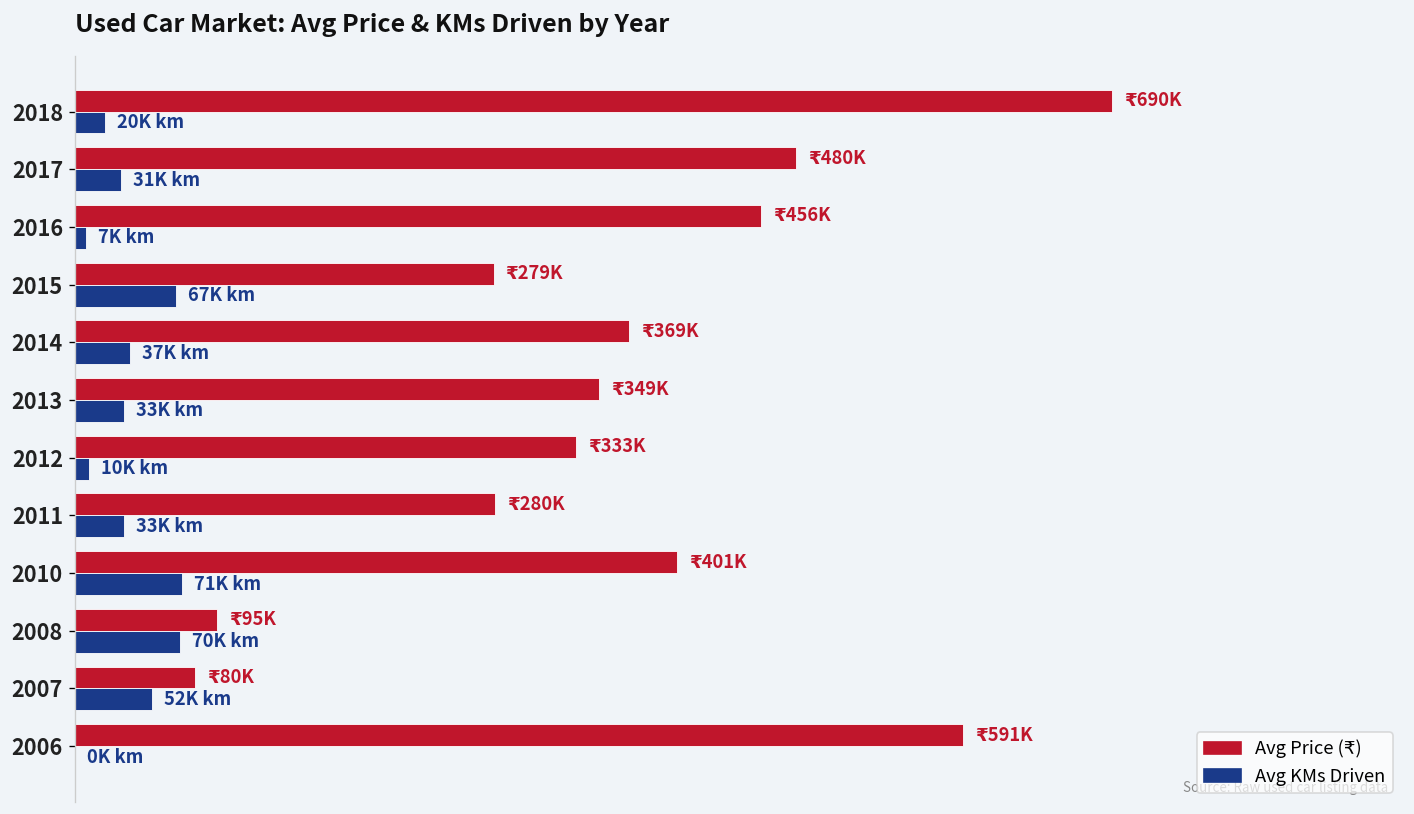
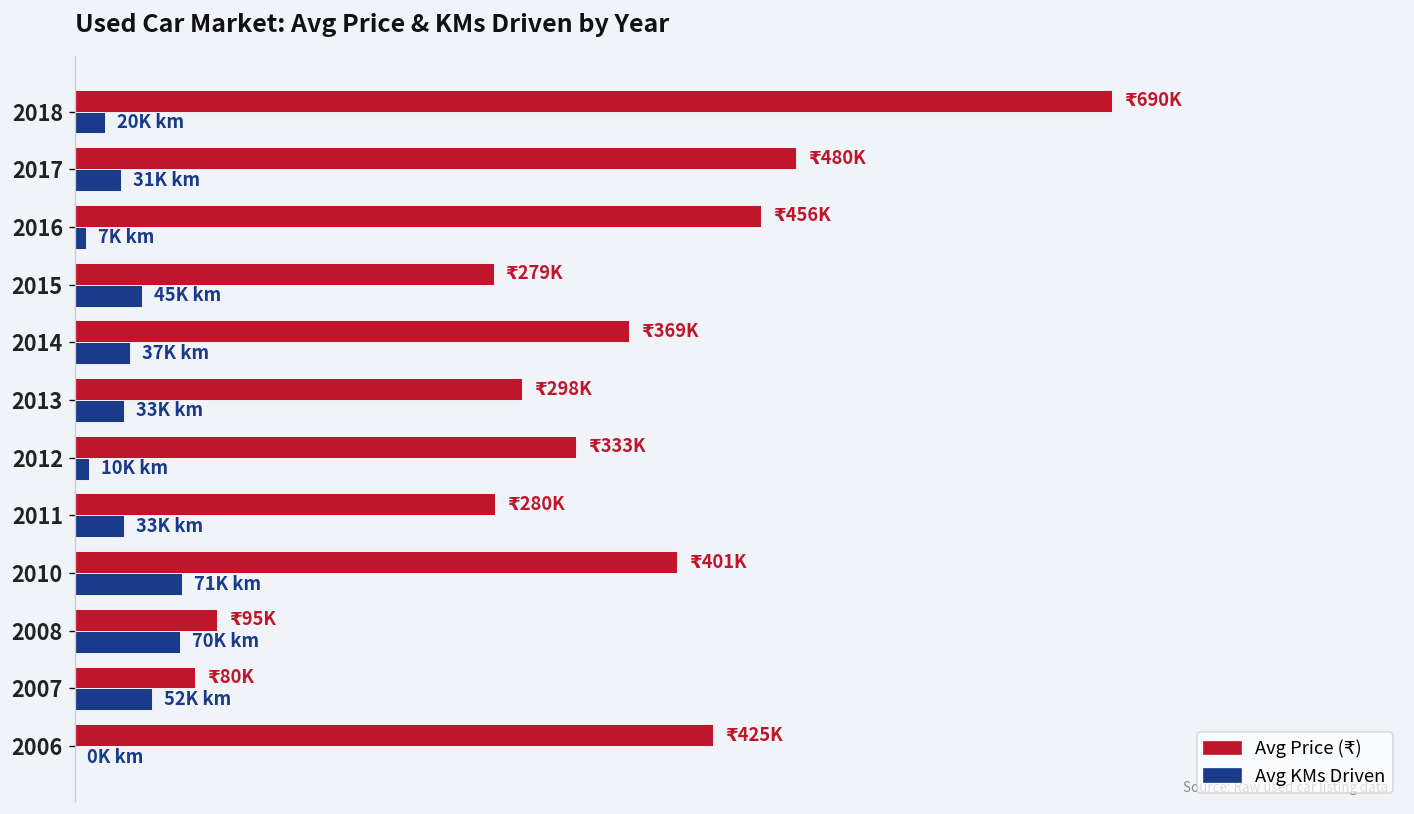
Avg KMs Driven, 2015: 67K -> 45K
Avg Price (₹), 2013: 349K -> 298K
Avg Price (₹), 2006: 591K -> 425K
